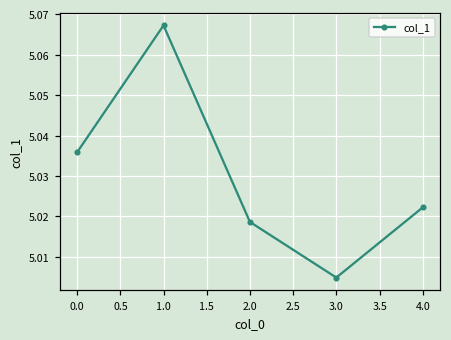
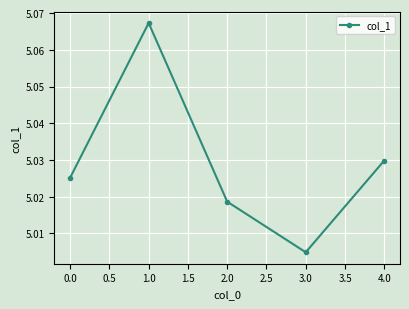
0.0: 5.036 -> 5.025
4.0: 5.022 -> 5.030
